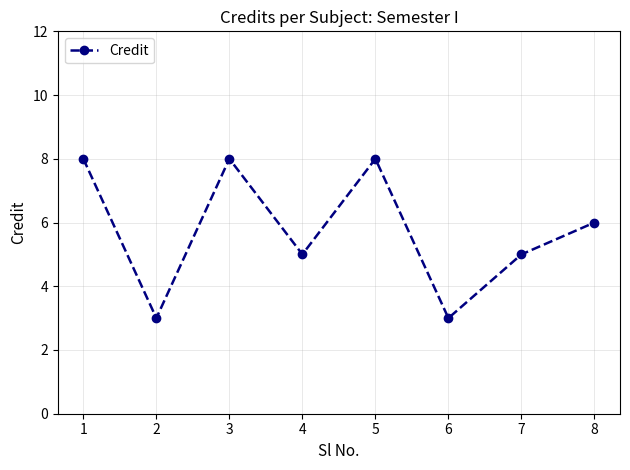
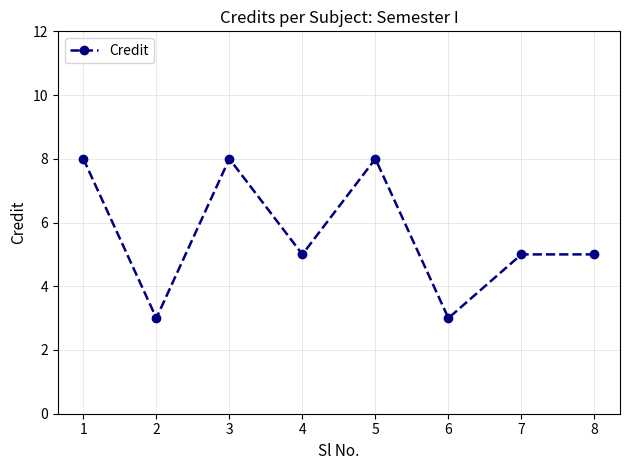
8: 6 -> 5
